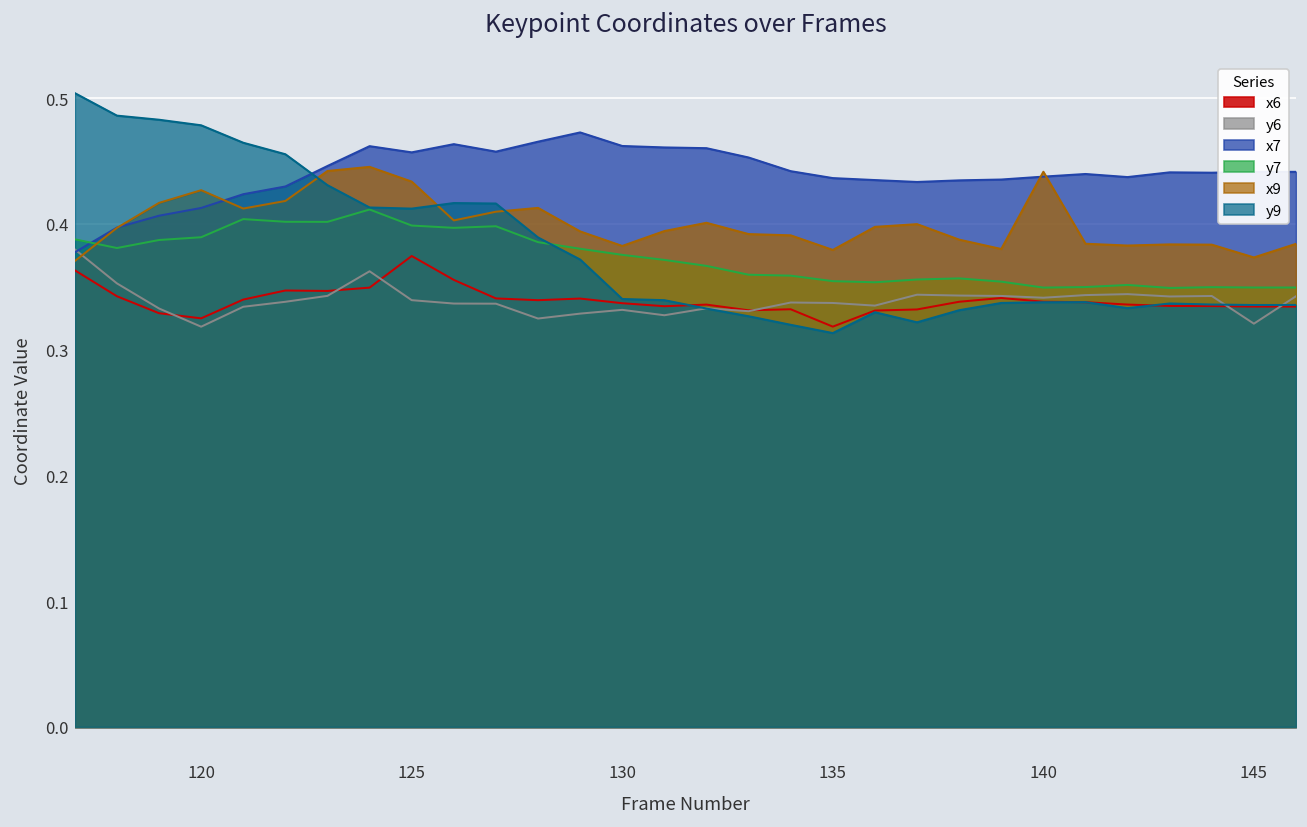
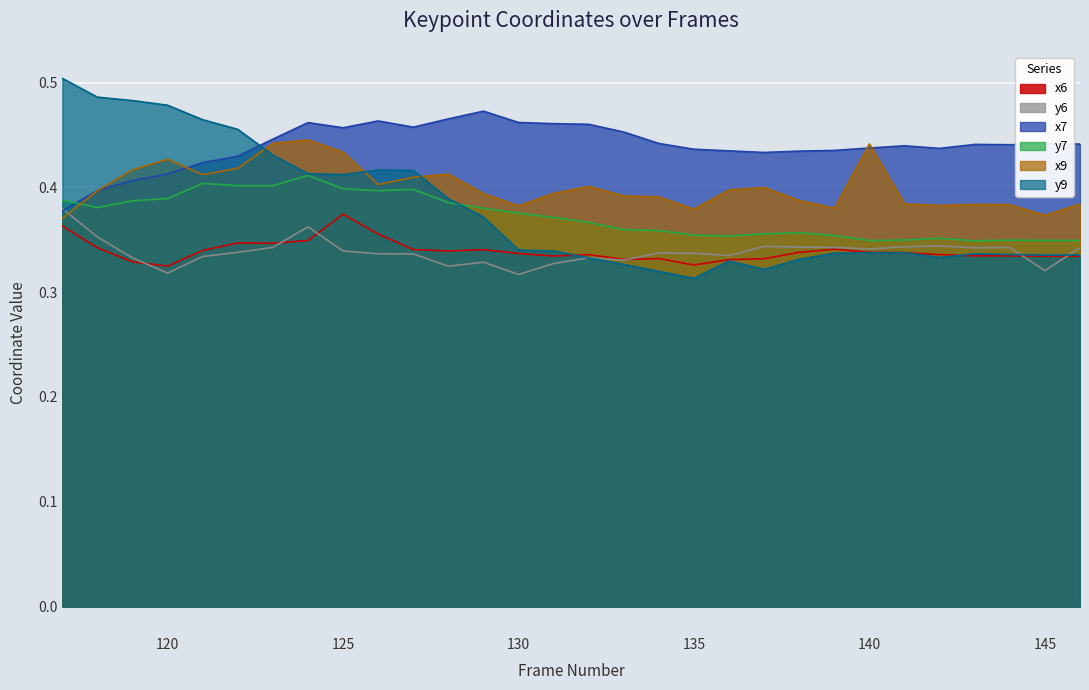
y6, 130: 0.332 -> 0.317
x6, 135: 0.318 -> 0.326
